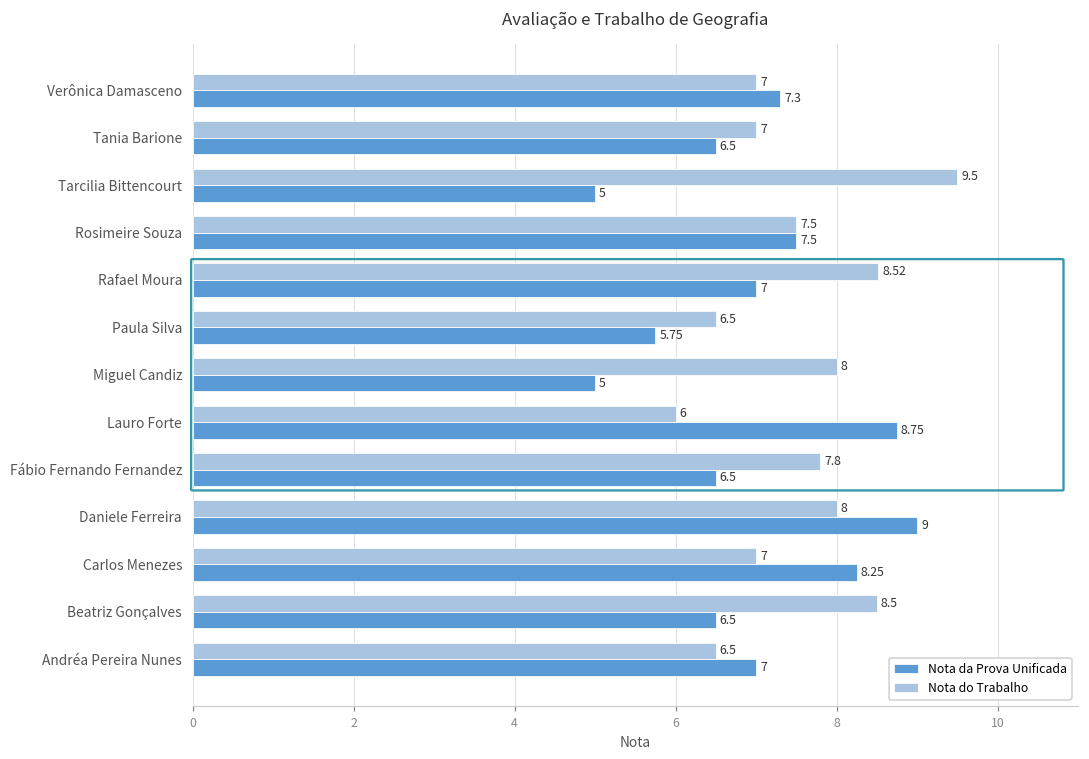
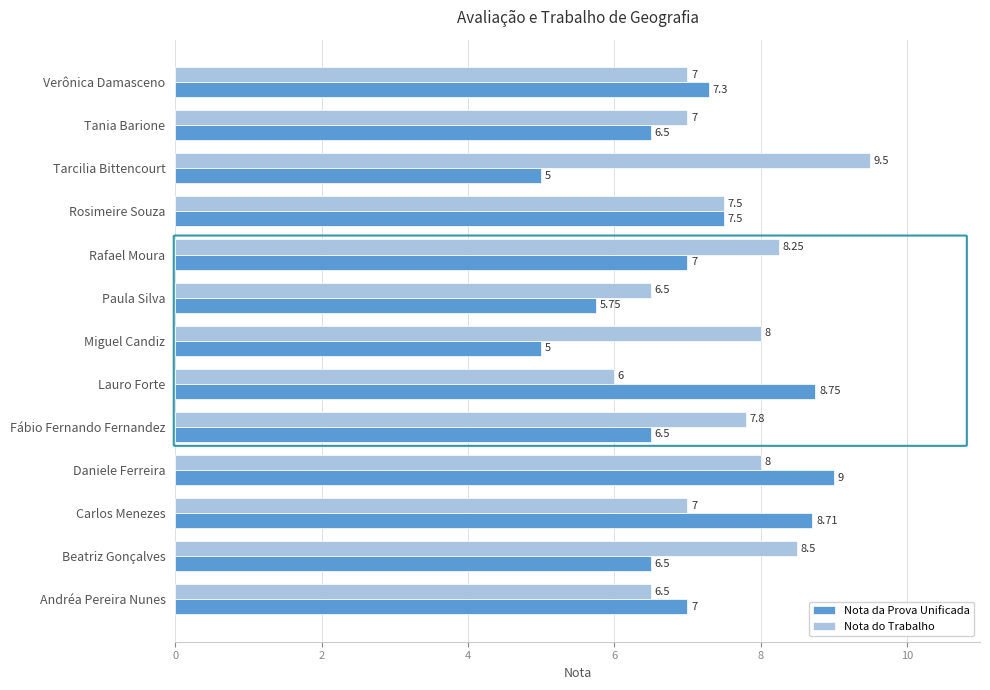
Nota do Trabalho, Rafael Moura: 8.52 -> 8.25
Nota da Prova Unificada, Carlos Menezes: 8.25 -> 8.71
